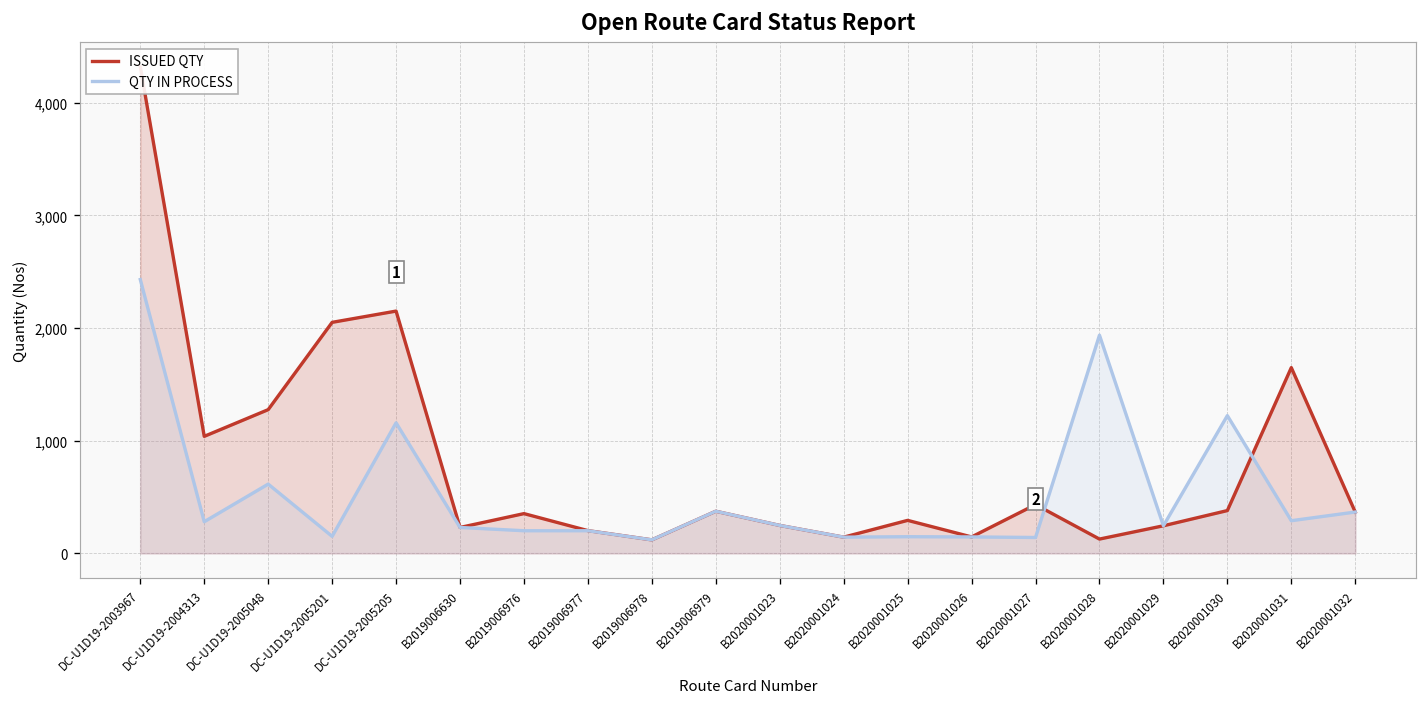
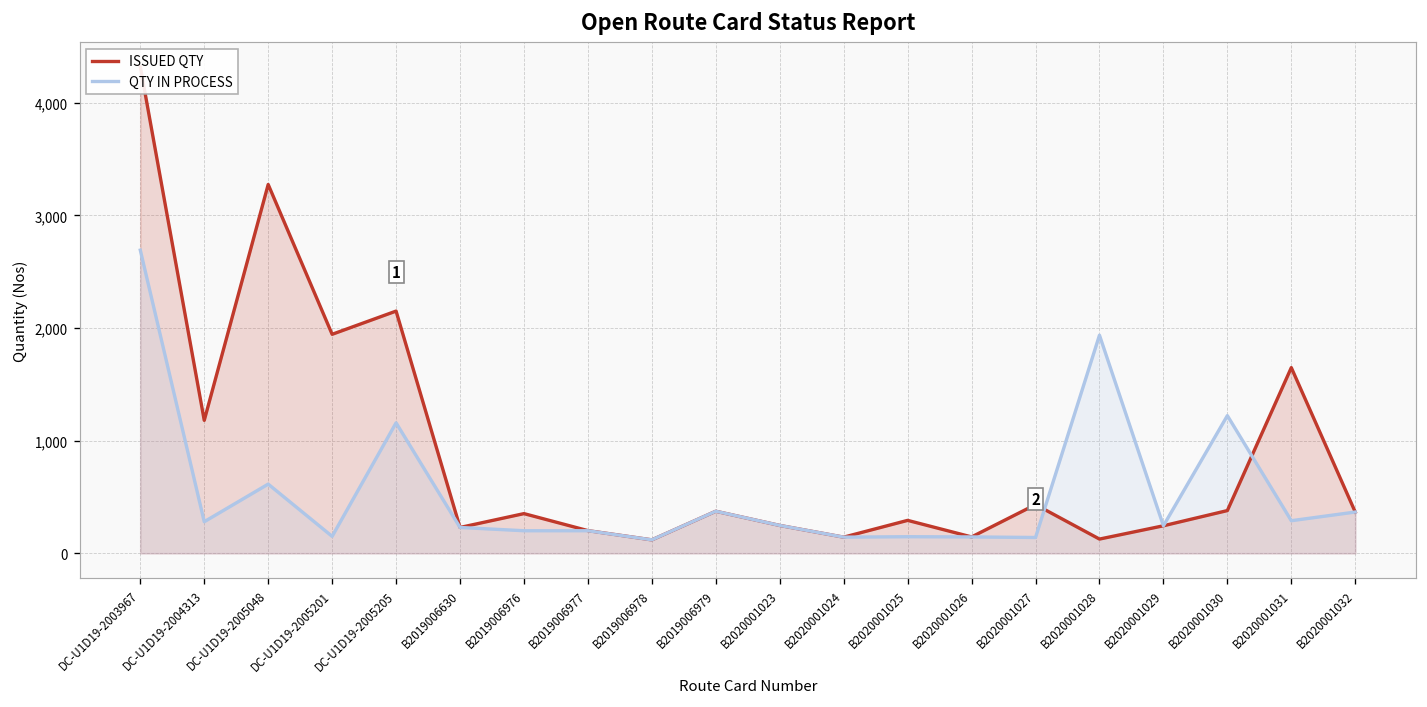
QTY IN PROCESS, DC-U1D19-2003967: 2,400 -> 2,700
ISSUED QTY, DC-U1D19-2004313: 1,000 -> 1,200
ISSUED QTY, DC-U1D19-2005048: 1,300 -> 3,300
ISSUED QTY, DC-U1D19-2005201: 2,100 -> 1,900
